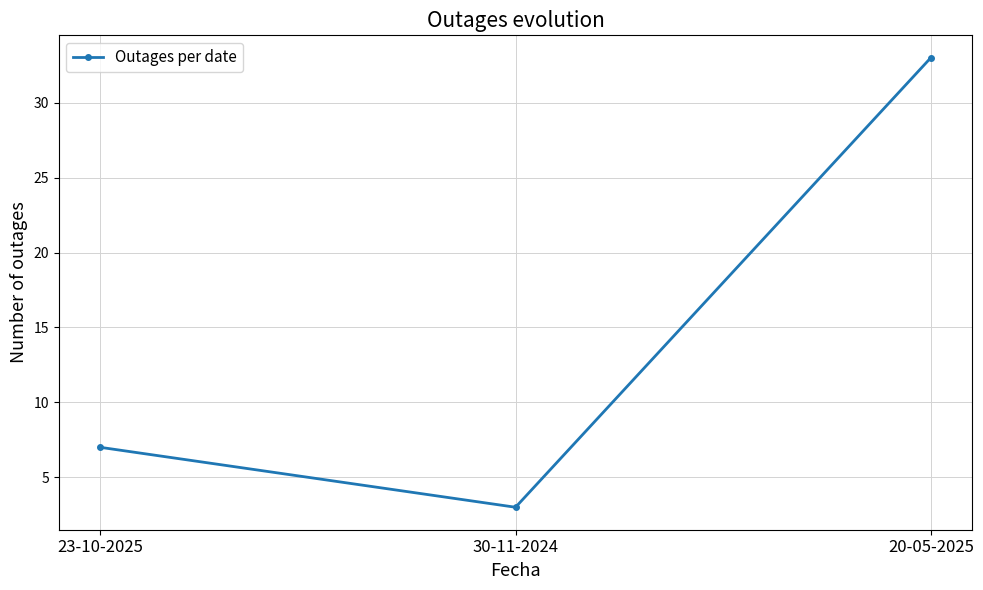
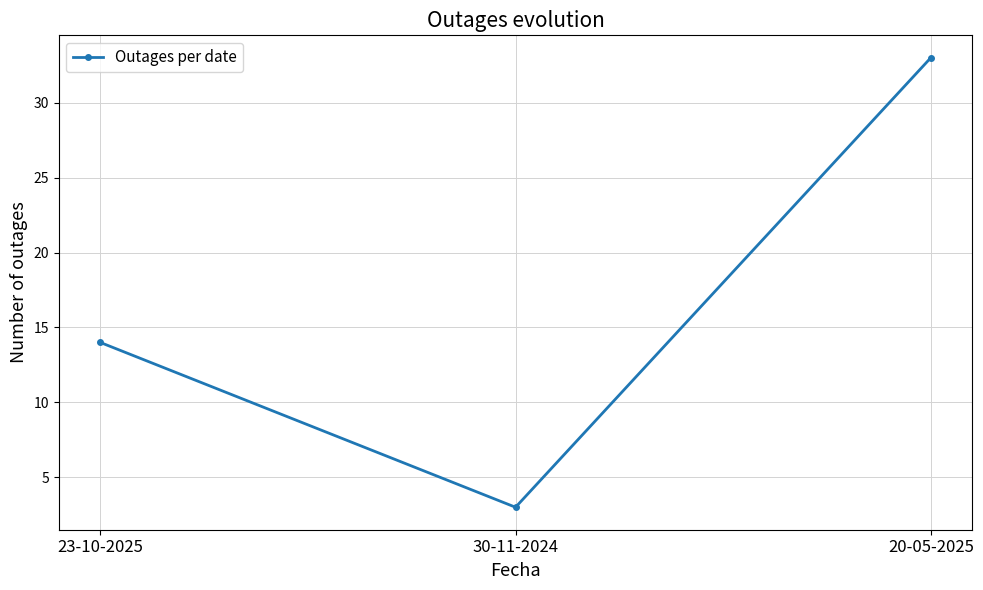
23-10-2025: 7 -> 14
